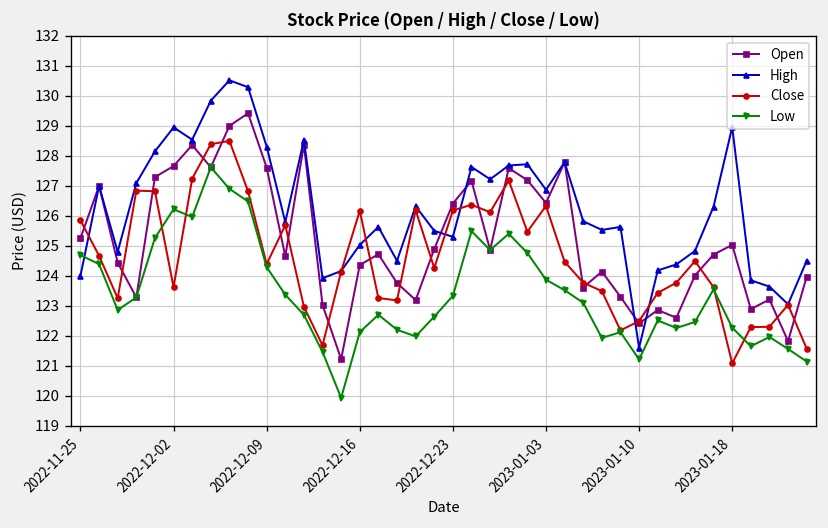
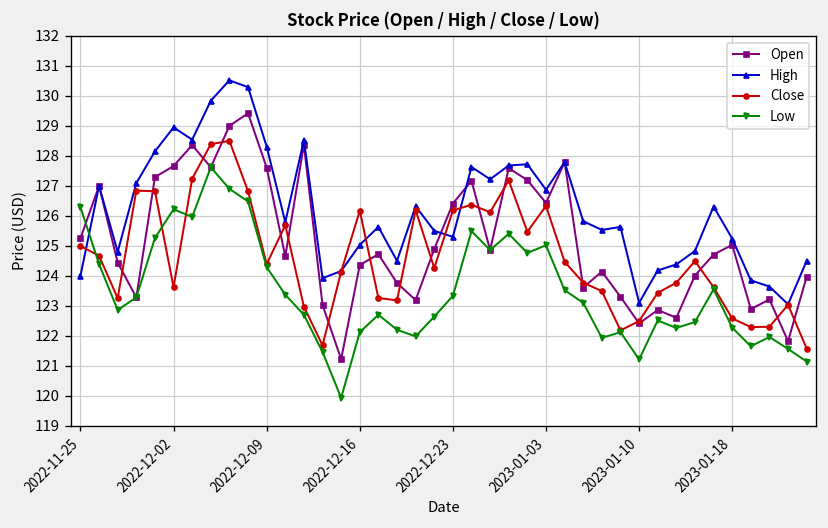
Close, 2022-11-25: 125.9 -> 125.0
Low, 2022-11-25: 124.7 -> 126.3
Low, 2023-01-03: 123.9 -> 125.0
High, 2023-01-10: 121.6 -> 123.1
High, 2023-01-18: 129.0 -> 125.2
Close, 2023-01-18: 121.1 -> 122.6
